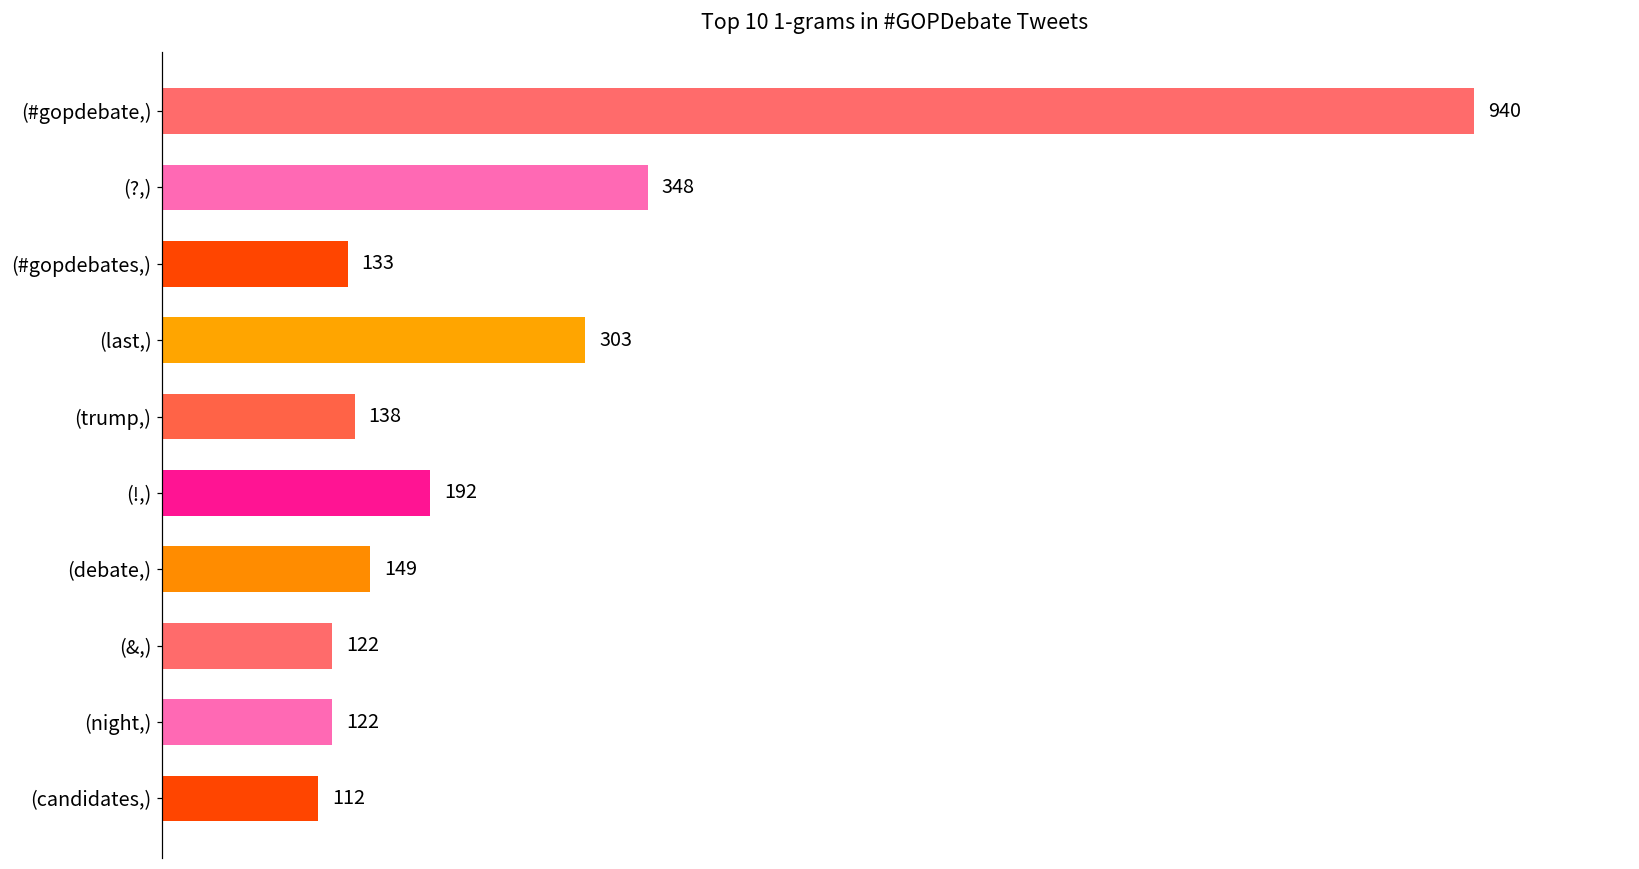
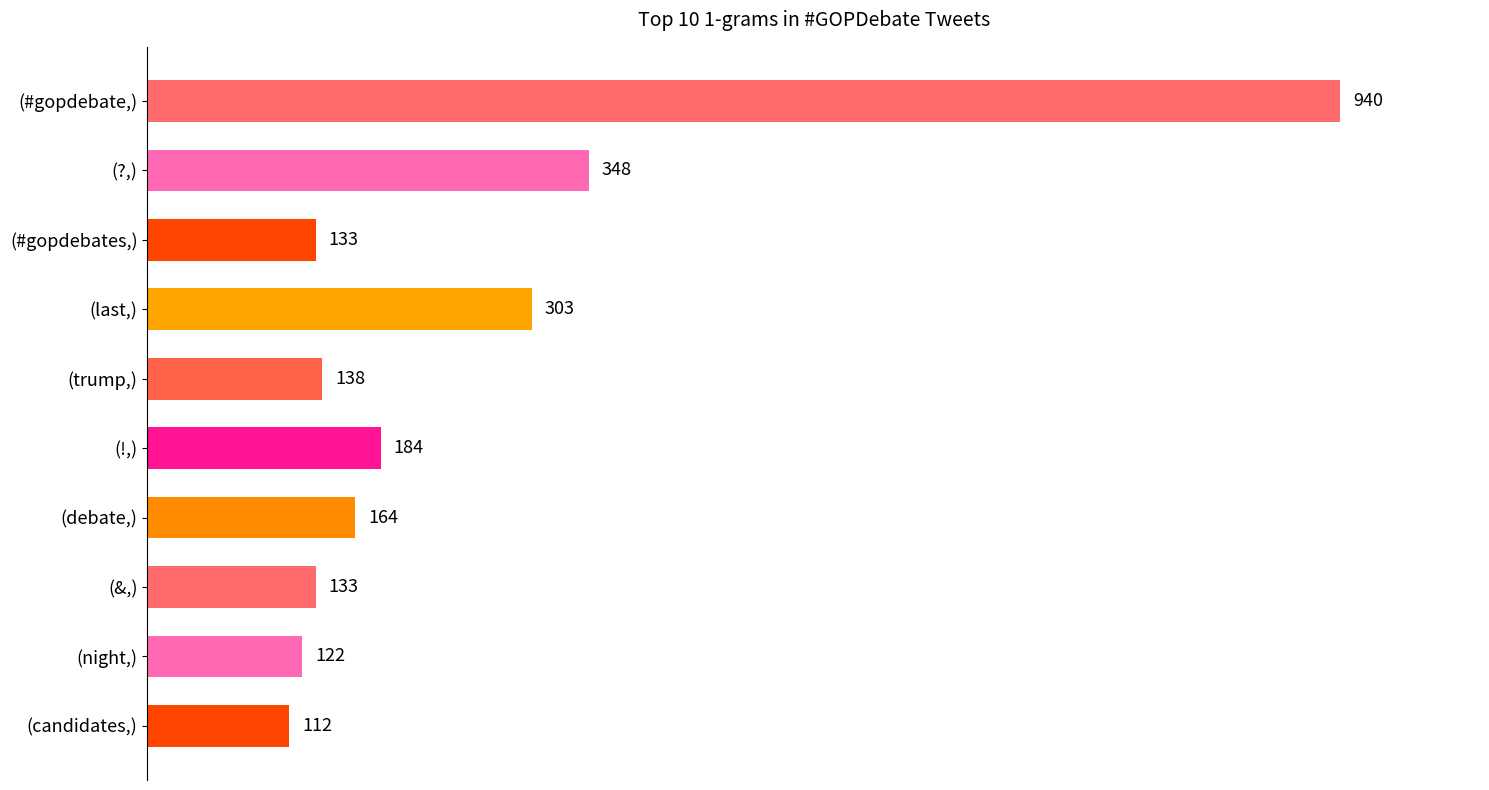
(!,): 192 -> 184
(debate,): 149 -> 164
(&,): 122 -> 133
